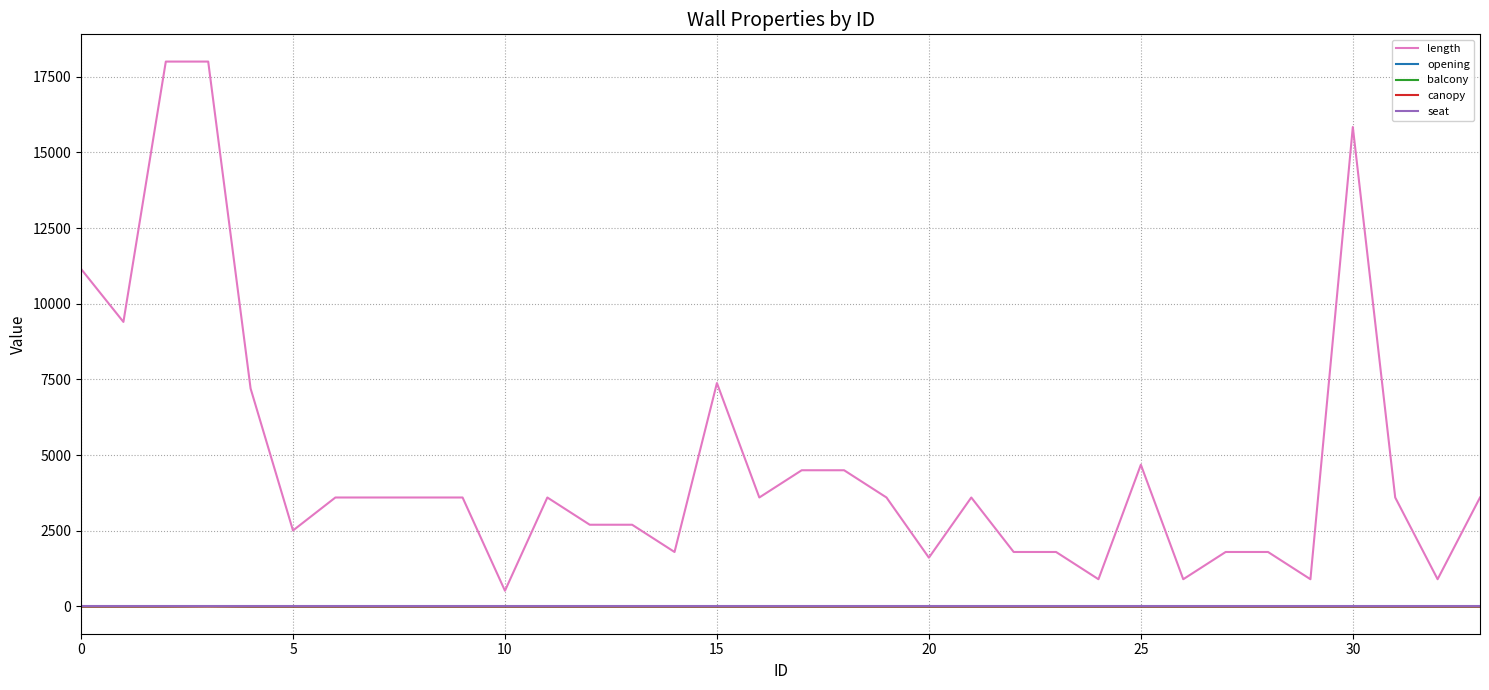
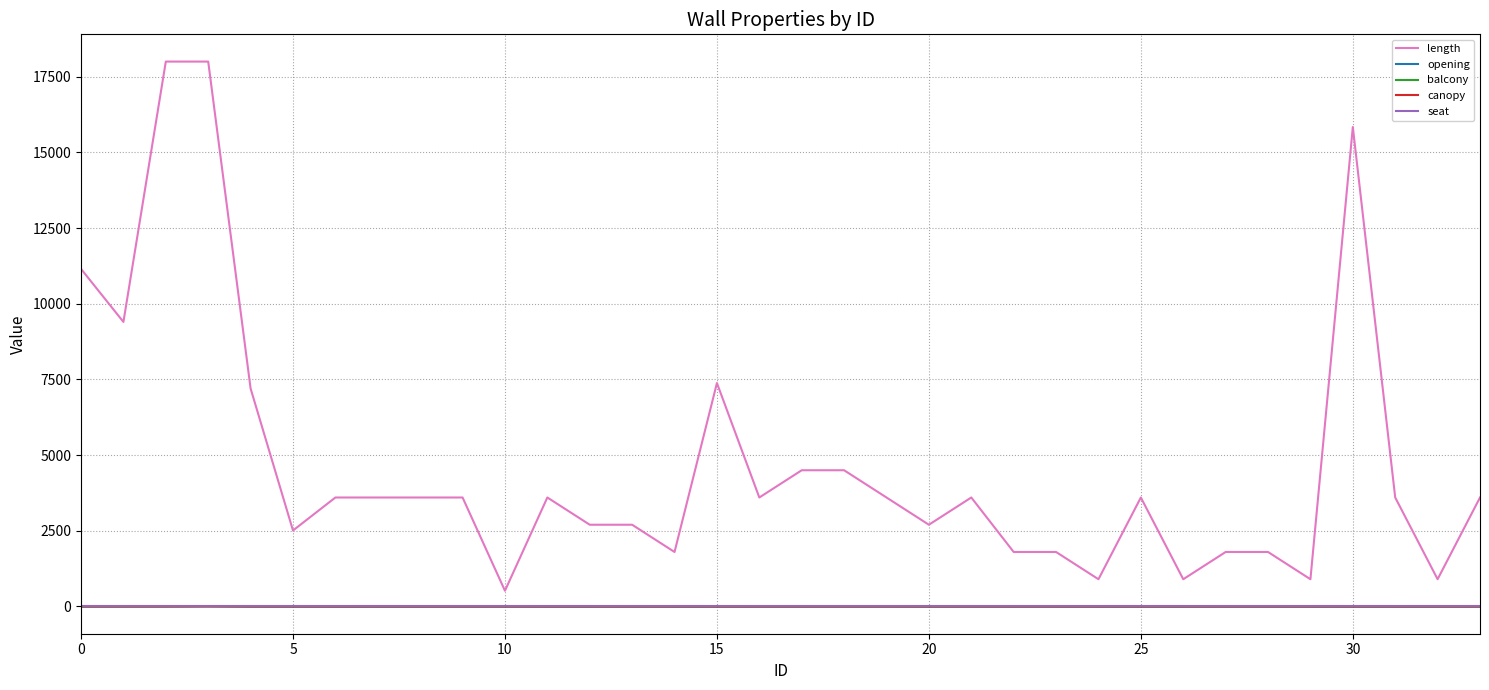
length, 20: 1600 -> 2700
length, 25: 4700 -> 3600
